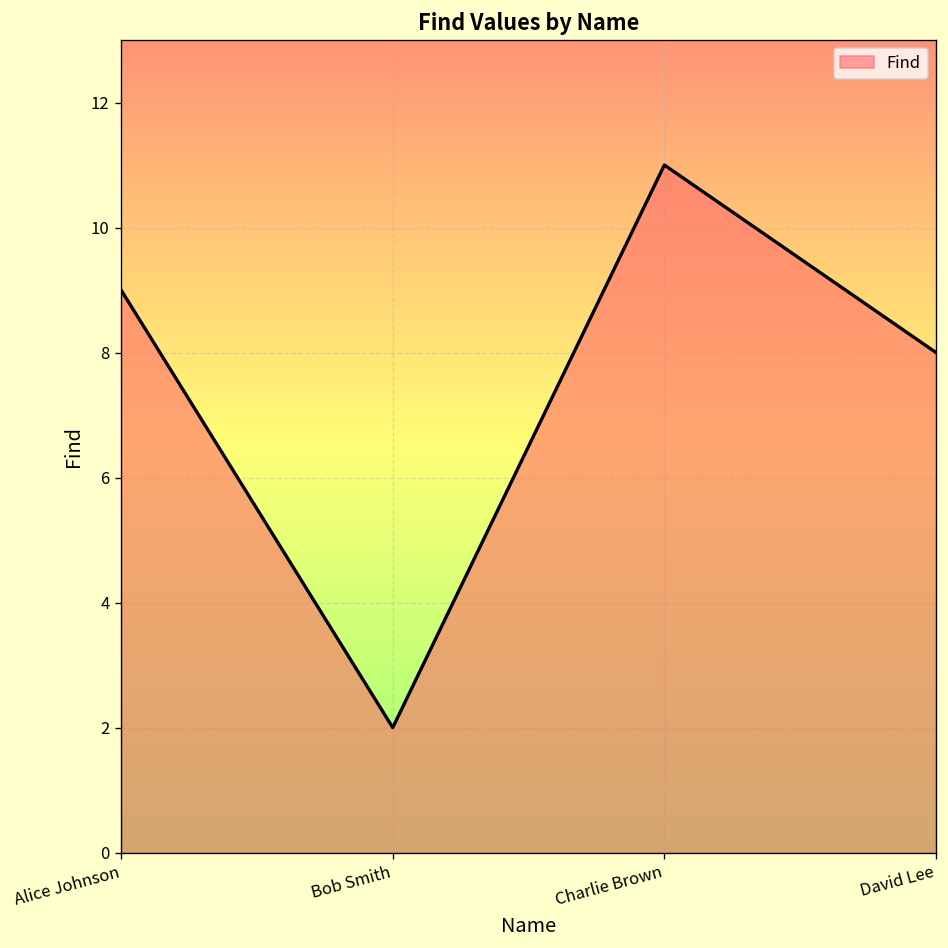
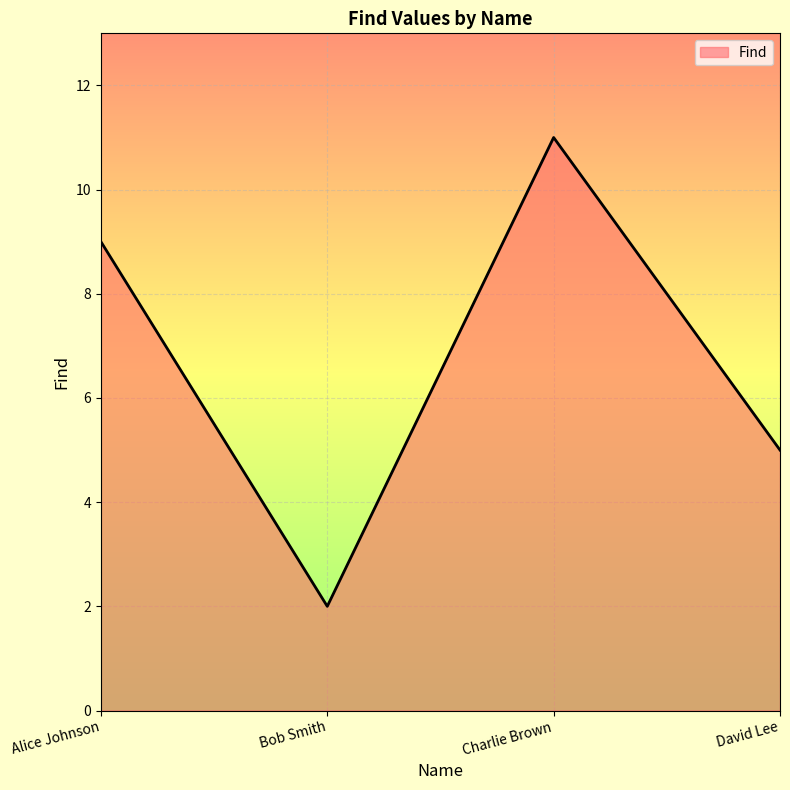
David Lee: 8 -> 5
